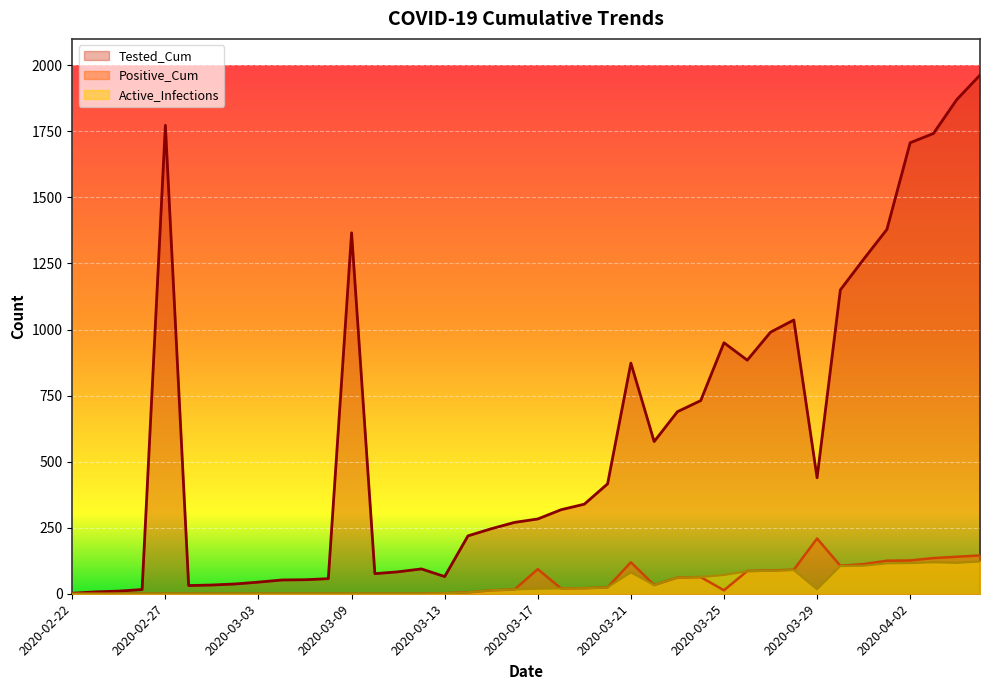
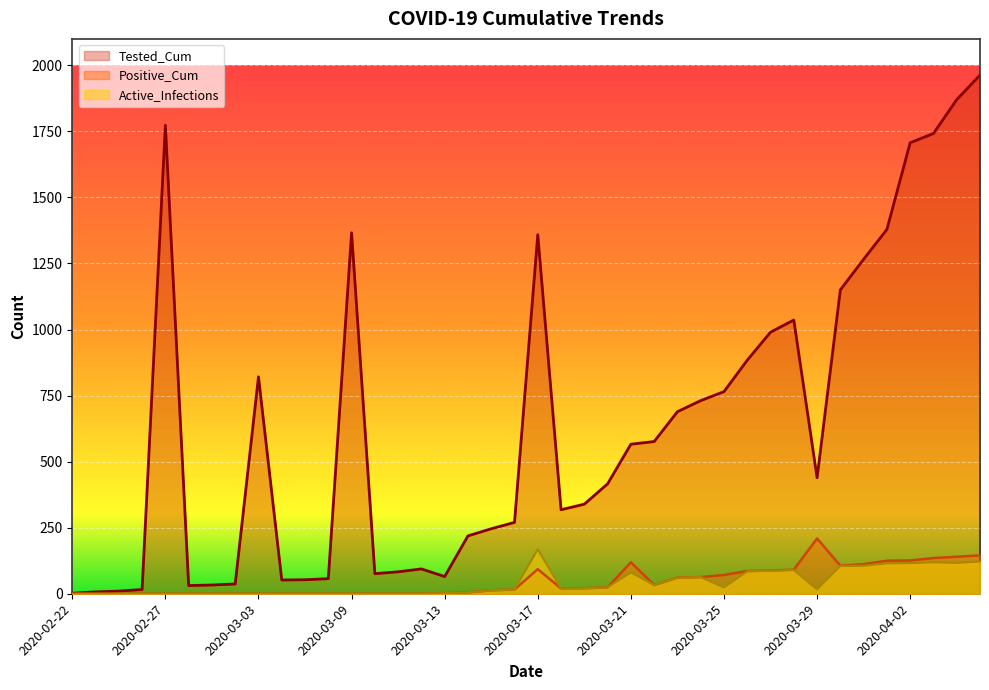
Tested_Cum, 2020-03-03: 40 -> 820
Tested_Cum, 2020-03-17: 280 -> 1360
Active_Infections, 2020-03-17: 20 -> 170
Tested_Cum, 2020-03-21: 870 -> 570
Tested_Cum, 2020-03-25: 950 -> 770
Positive_Cum, 2020-03-25: 10 -> 70
Active_Infections, 2020-03-25: 70 -> 20
